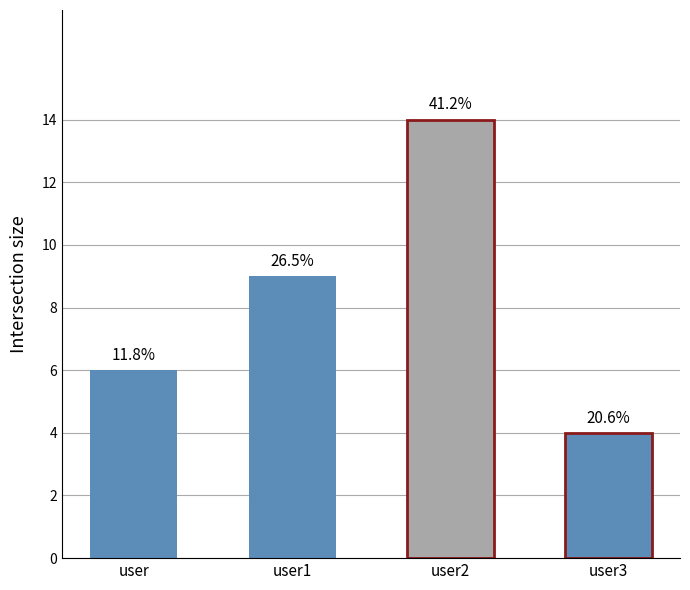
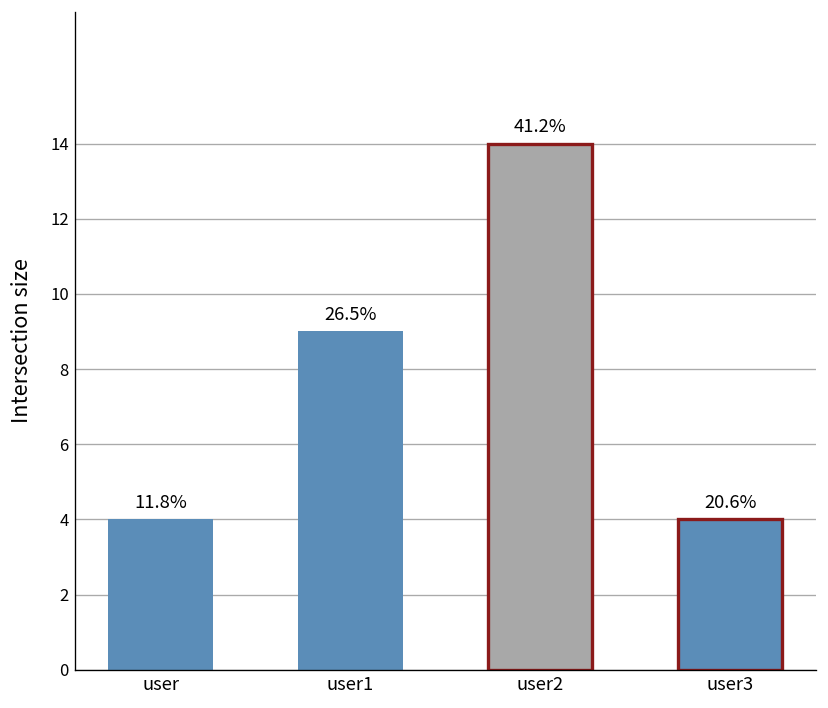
user: 6 -> 4
